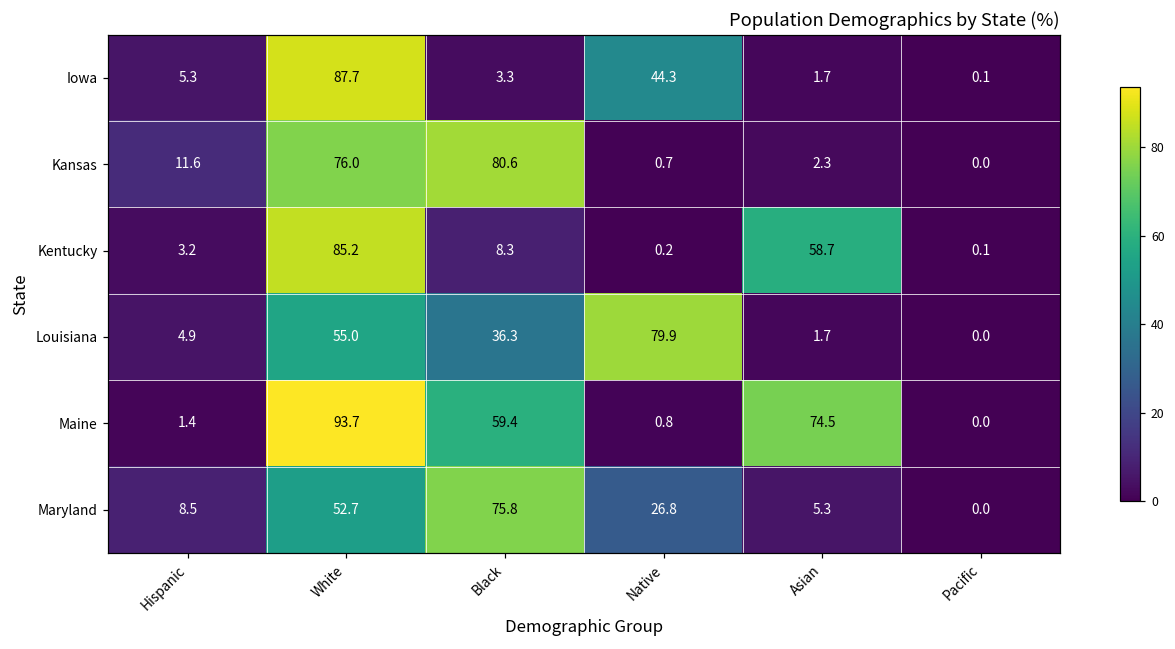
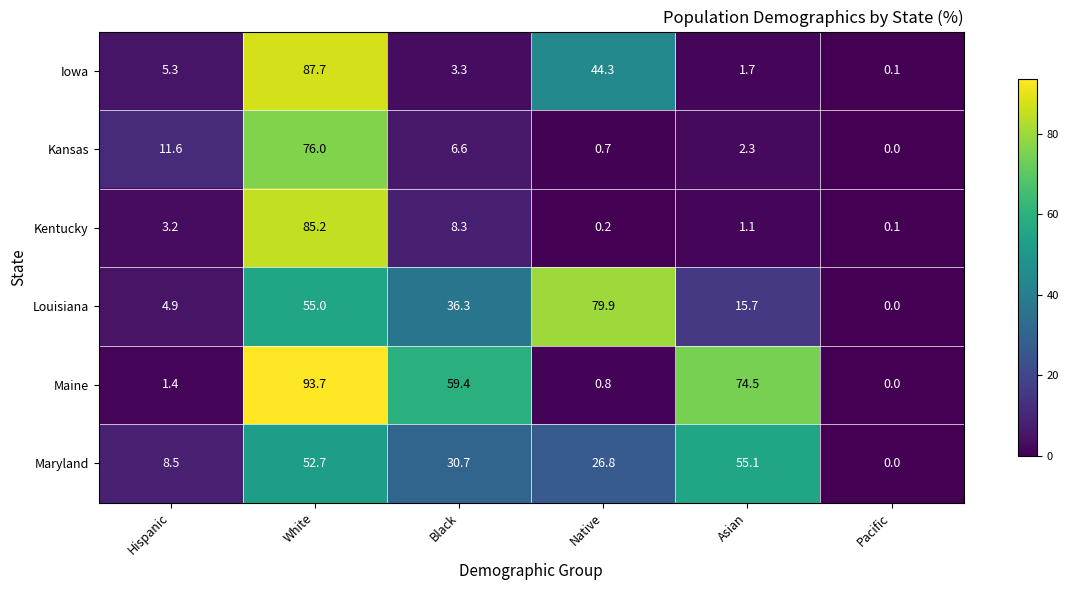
Kansas, Black: 80.6 -> 6.6
Kentucky, Asian: 58.7 -> 1.1
Louisiana, Asian: 1.7 -> 15.7
Maryland, Black: 75.8 -> 30.7
Maryland, Asian: 5.3 -> 55.1
